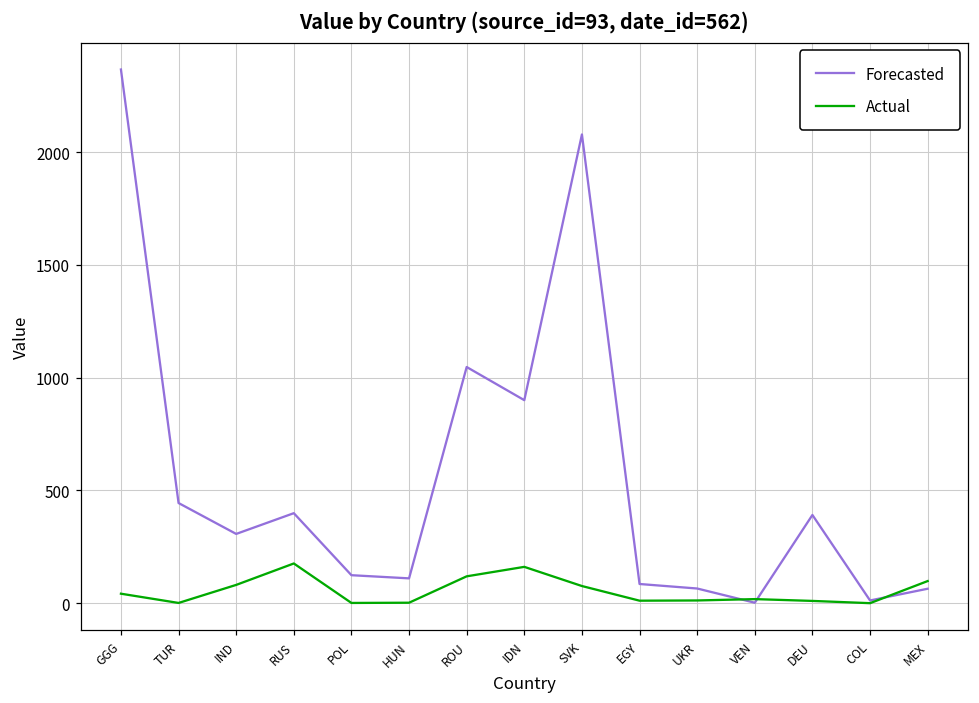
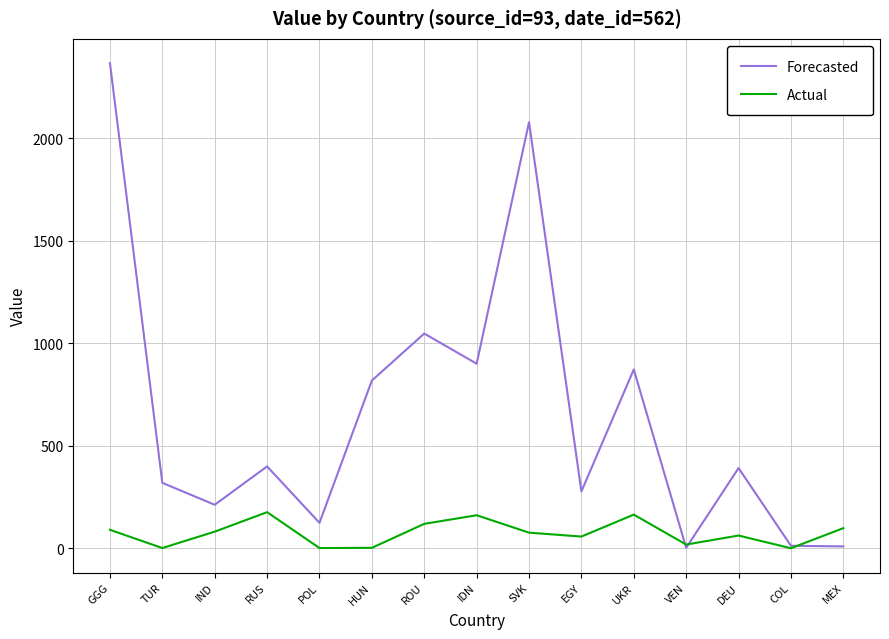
Actual, GGG: 40 -> 90
Forecasted, TUR: 440 -> 320
Forecasted, IND: 310 -> 210
Forecasted, HUN: 110 -> 820
Forecasted, EGY: 90 -> 280
Actual, EGY: 10 -> 60
Forecasted, UKR: 70 -> 870
Actual, UKR: 10 -> 160
Actual, DEU: 10 -> 60
Forecasted, MEX: 60 -> 10
